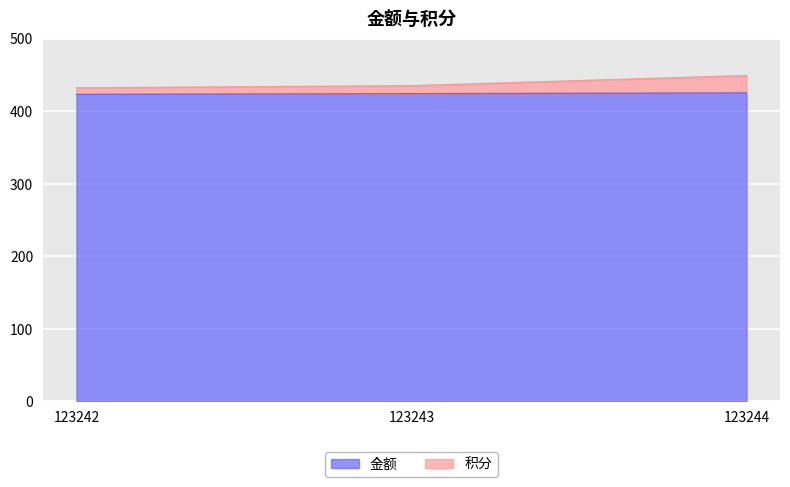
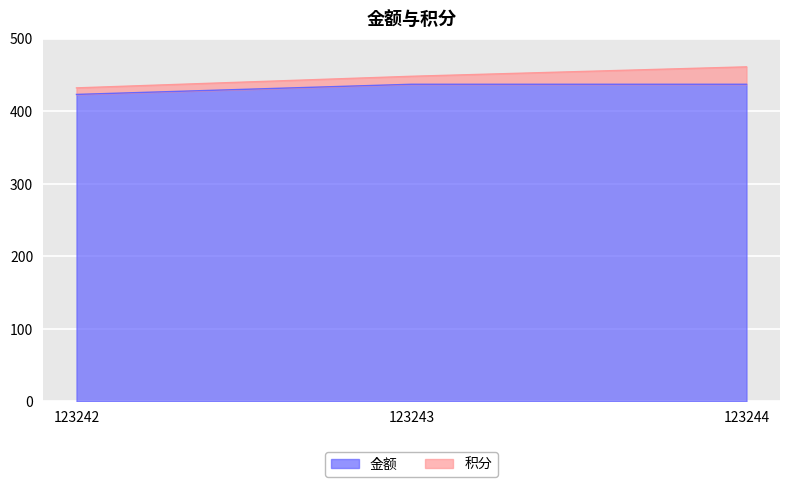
金额, 123243: 420 -> 440
金额, 123244: 430 -> 440
